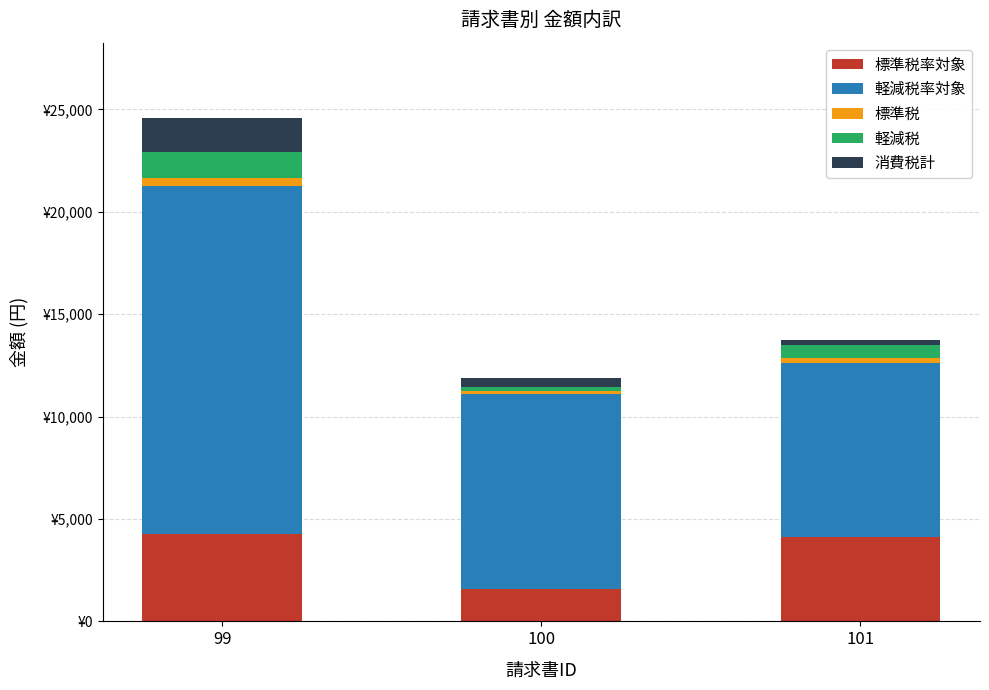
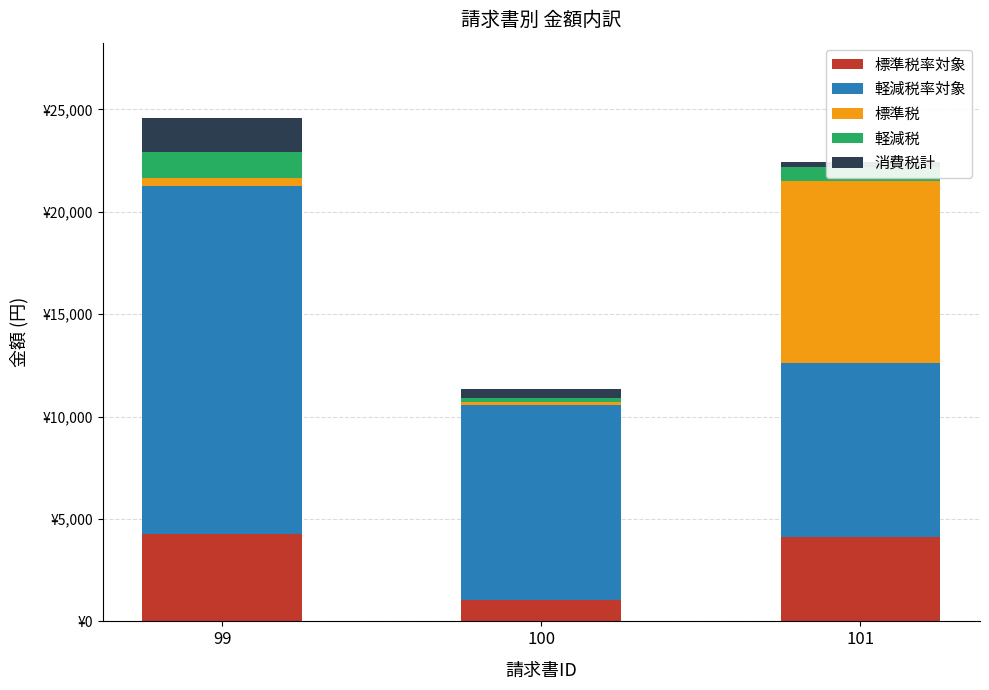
標準税率対象, 100: ¥1,600 -> ¥1,100
標準税, 101: ¥200 -> ¥8,900
